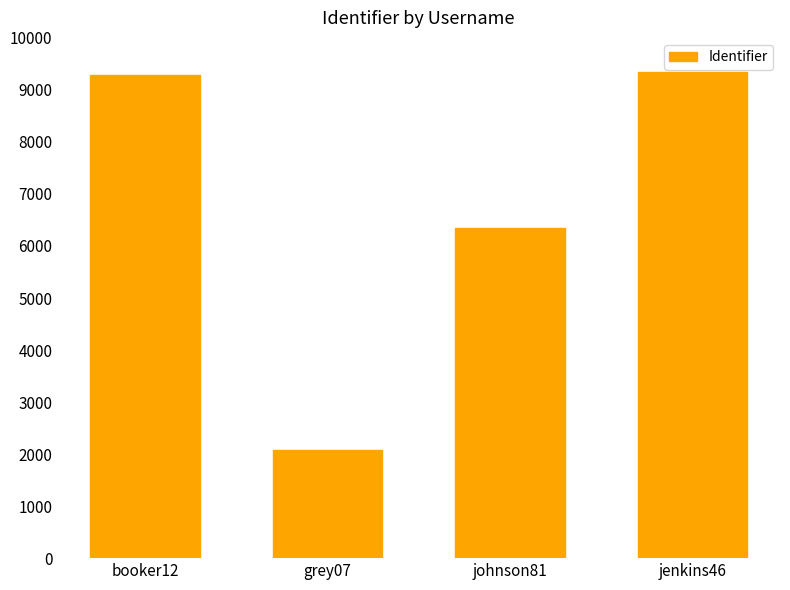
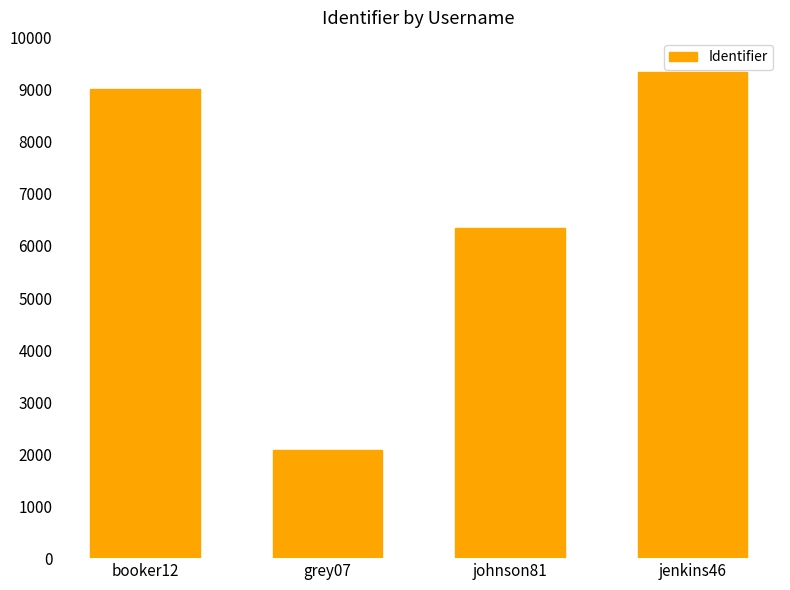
booker12: 9300 -> 9000
